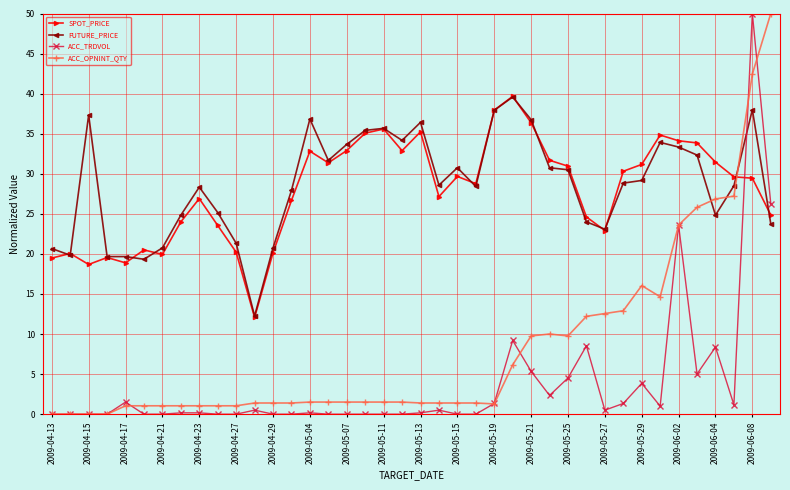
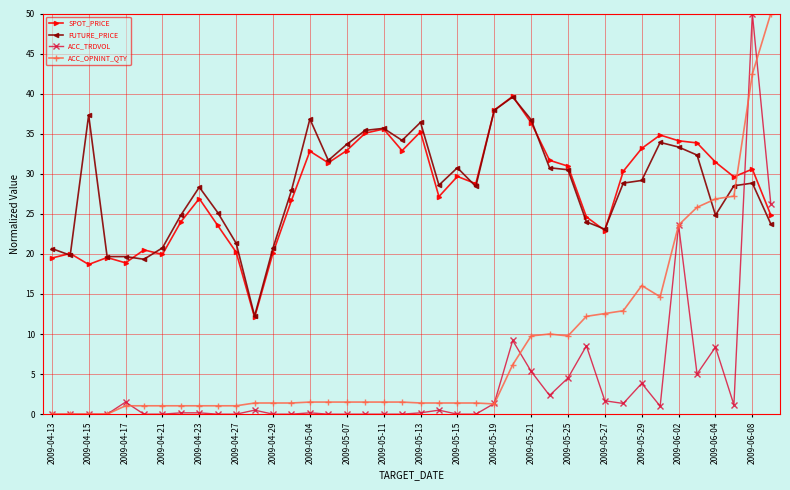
ACC_TRDVOL, 2009-05-27: 1 -> 2
SPOT_PRICE, 2009-05-29: 31 -> 33
SPOT_PRICE, 2009-06-08: 29 -> 31
FUTURE_PRICE, 2009-06-08: 38 -> 29
